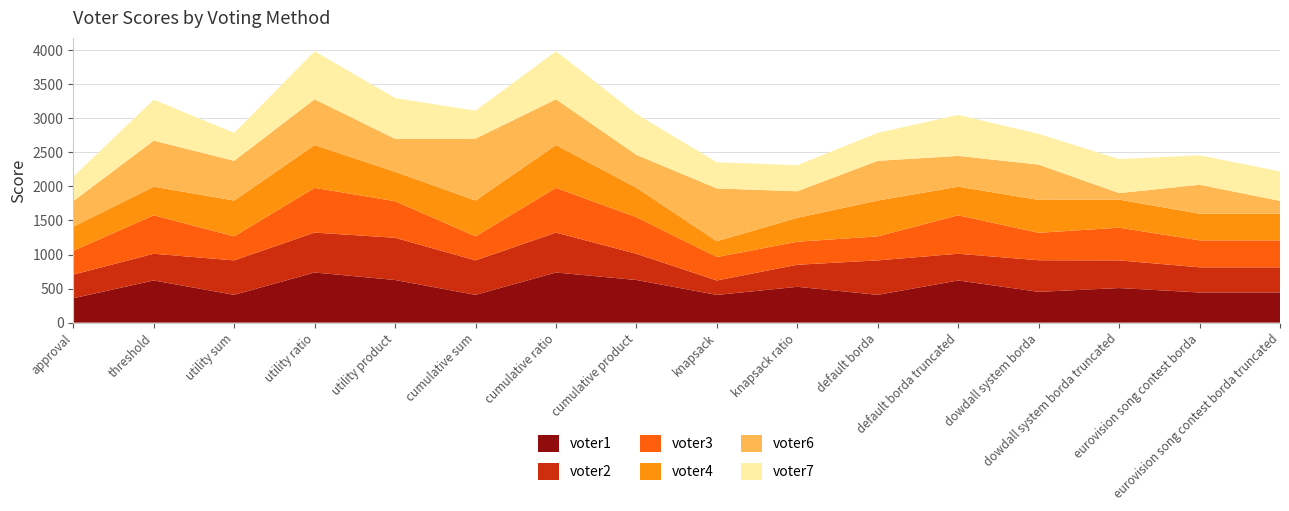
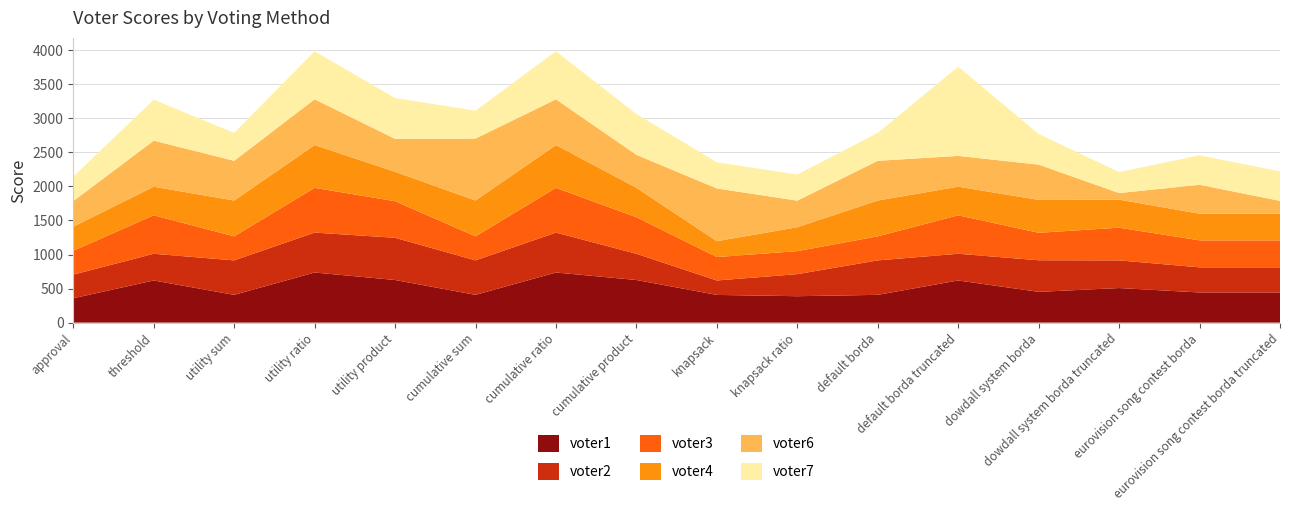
voter1, knapsack ratio: 500 -> 400
voter7, default borda truncated: 600 -> 1300
voter7, dowdall system borda truncated: 500 -> 300
